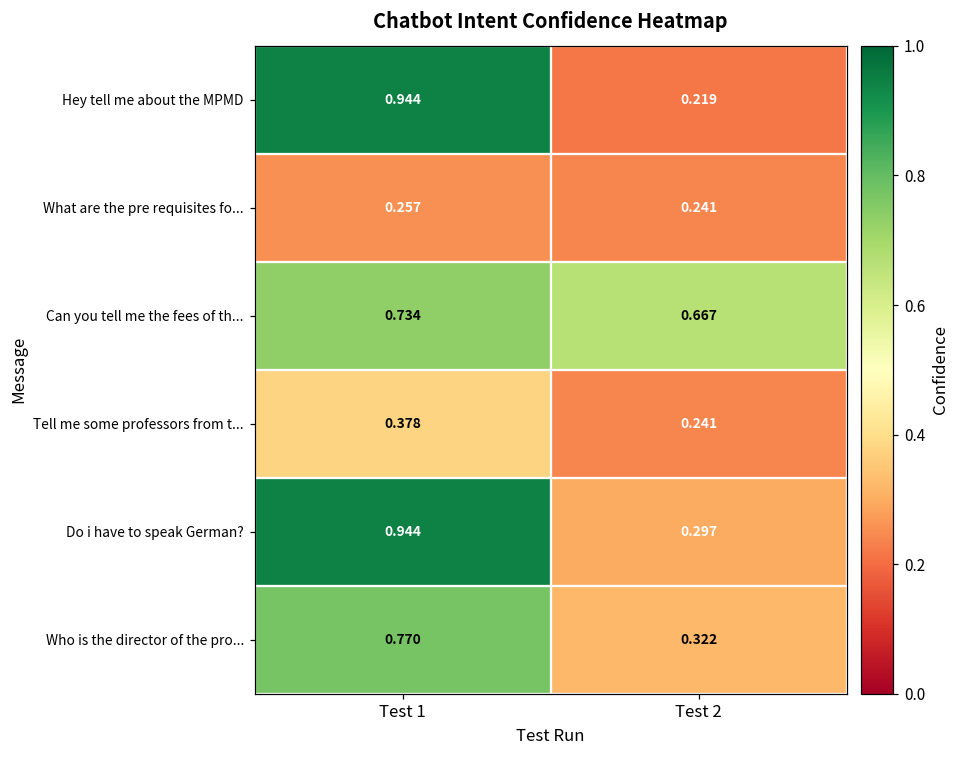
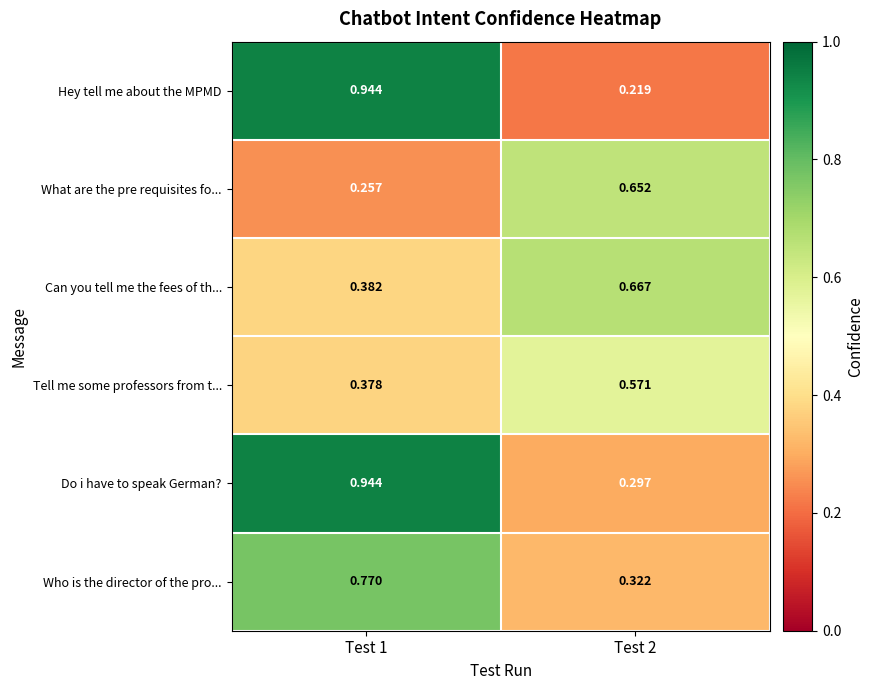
What are the pre requisites fo..., Test 2: 0.241 -> 0.652
Can you tell me the fees of th..., Test 1: 0.734 -> 0.382
Tell me some professors from t..., Test 2: 0.241 -> 0.571
